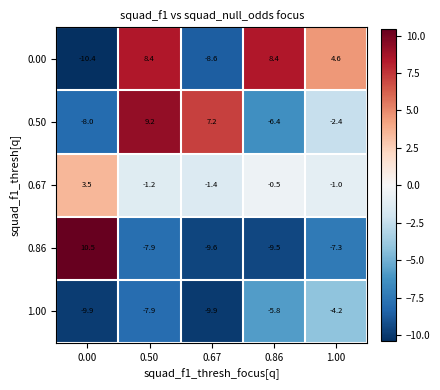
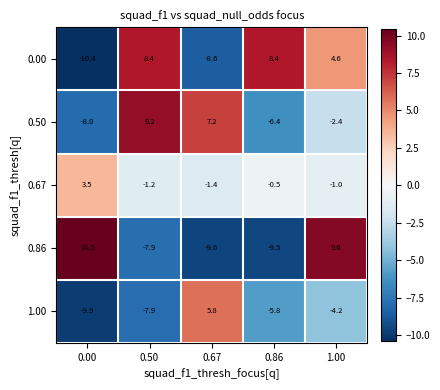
0.86, 1.00: -7.3 -> 9.6
1.00, 0.67: -9.9 -> 5.8
